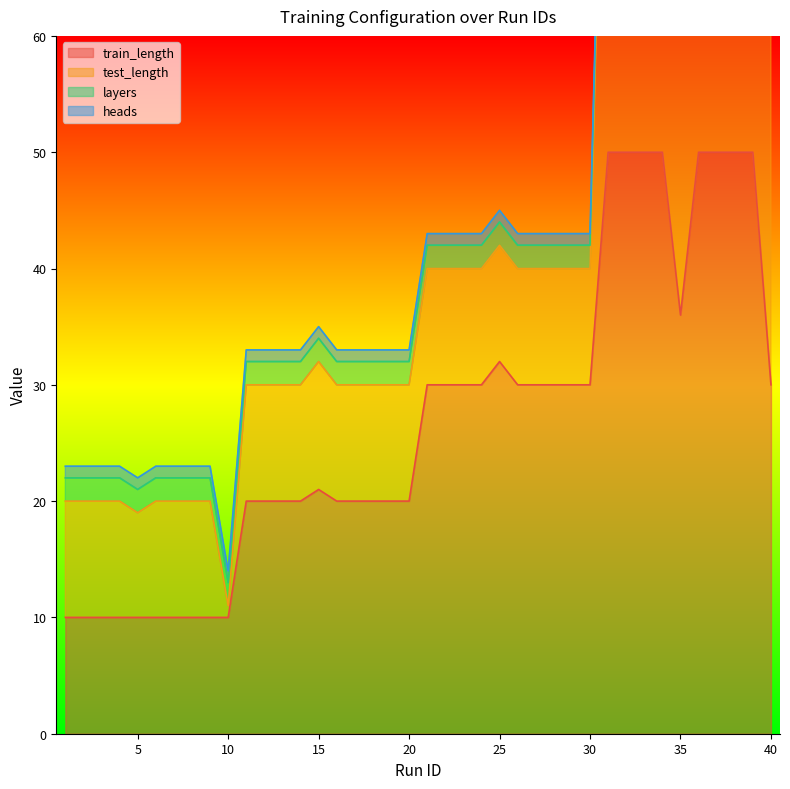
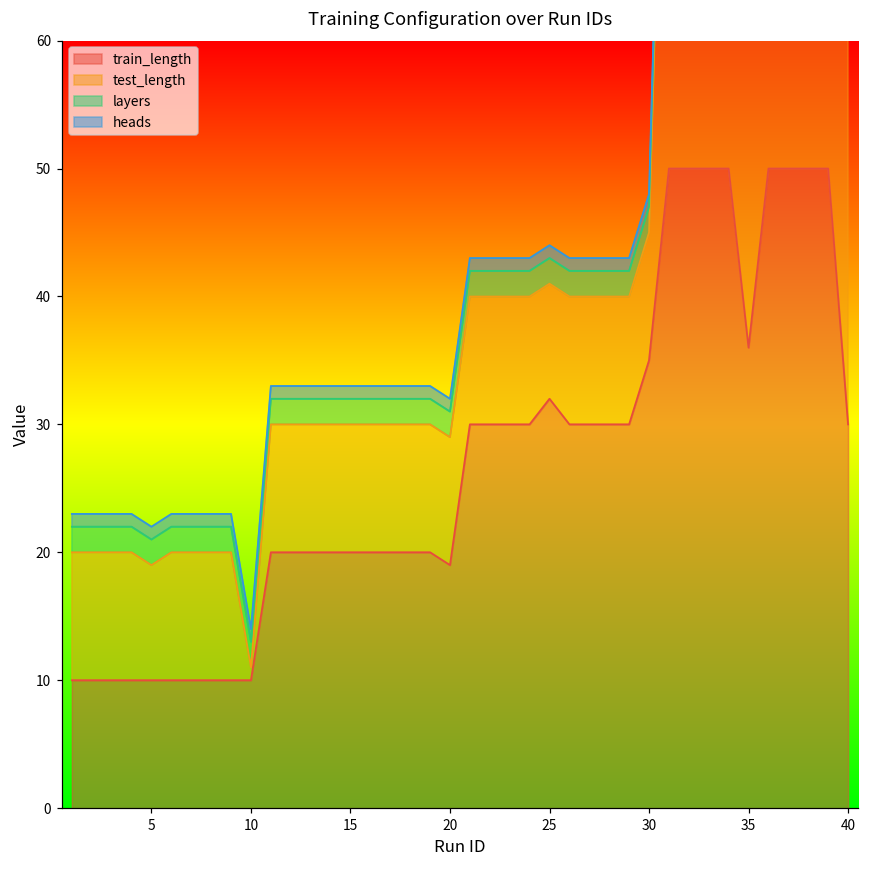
train_length, 15: 21 -> 20
test_length, 15: 11 -> 10
train_length, 20: 20 -> 19
test_length, 25: 10 -> 9
train_length, 30: 30 -> 35
